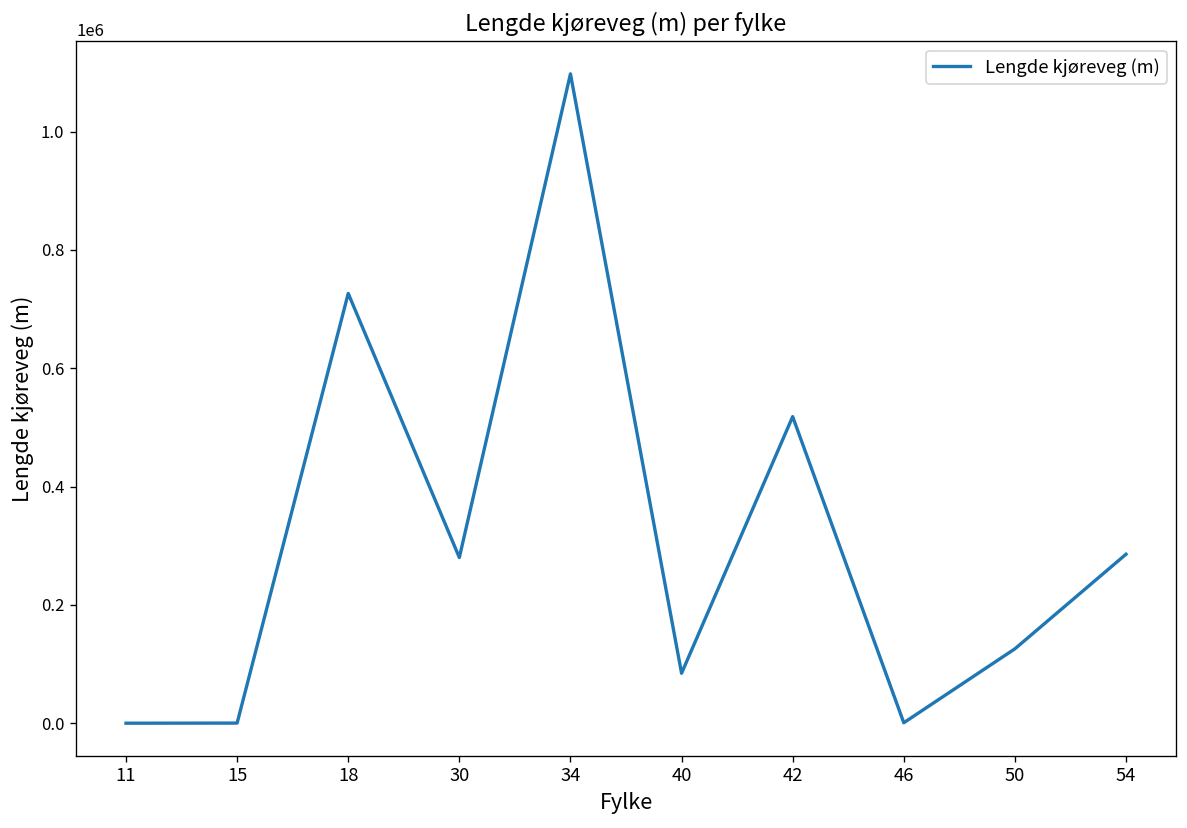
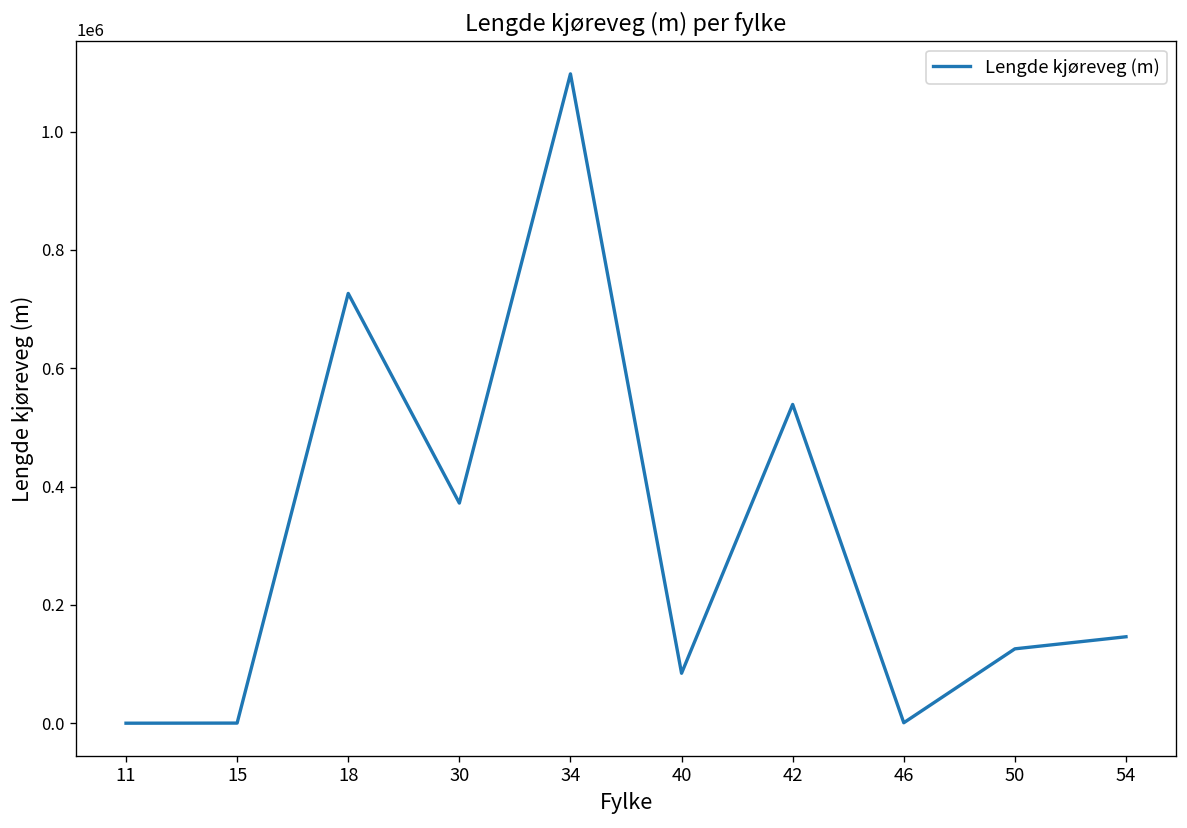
30: 280000 -> 370000
42: 520000 -> 540000
54: 290000 -> 150000
